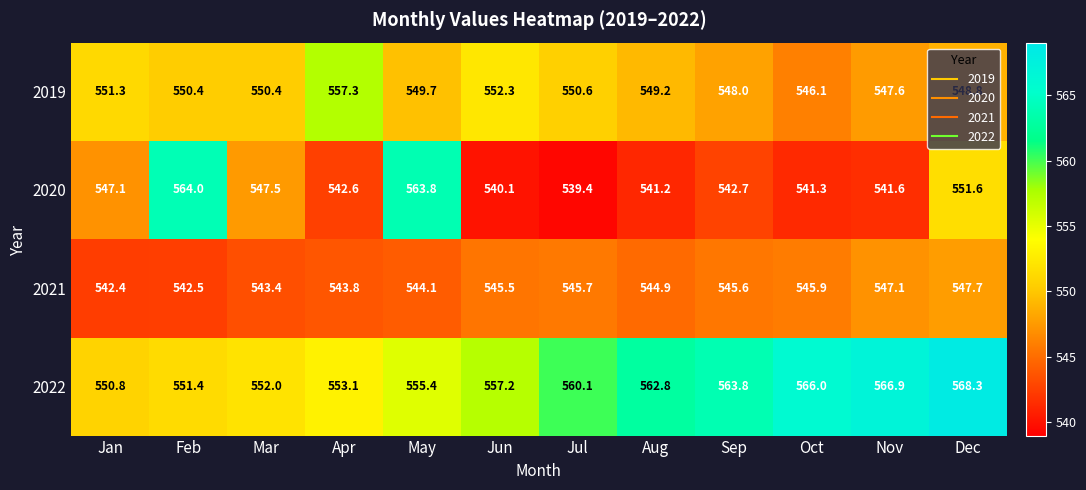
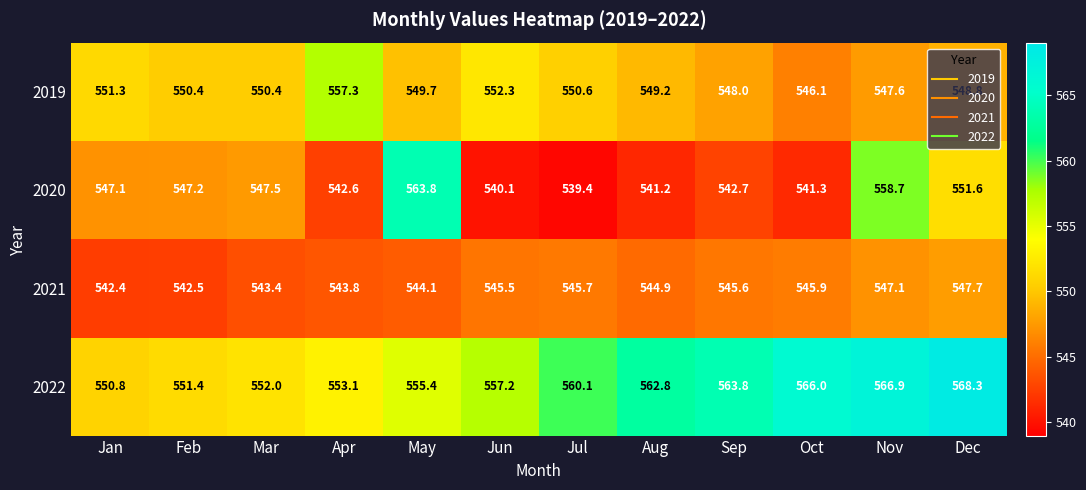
2020, Feb: 564.0 -> 547.2
2020, Nov: 541.6 -> 558.7
